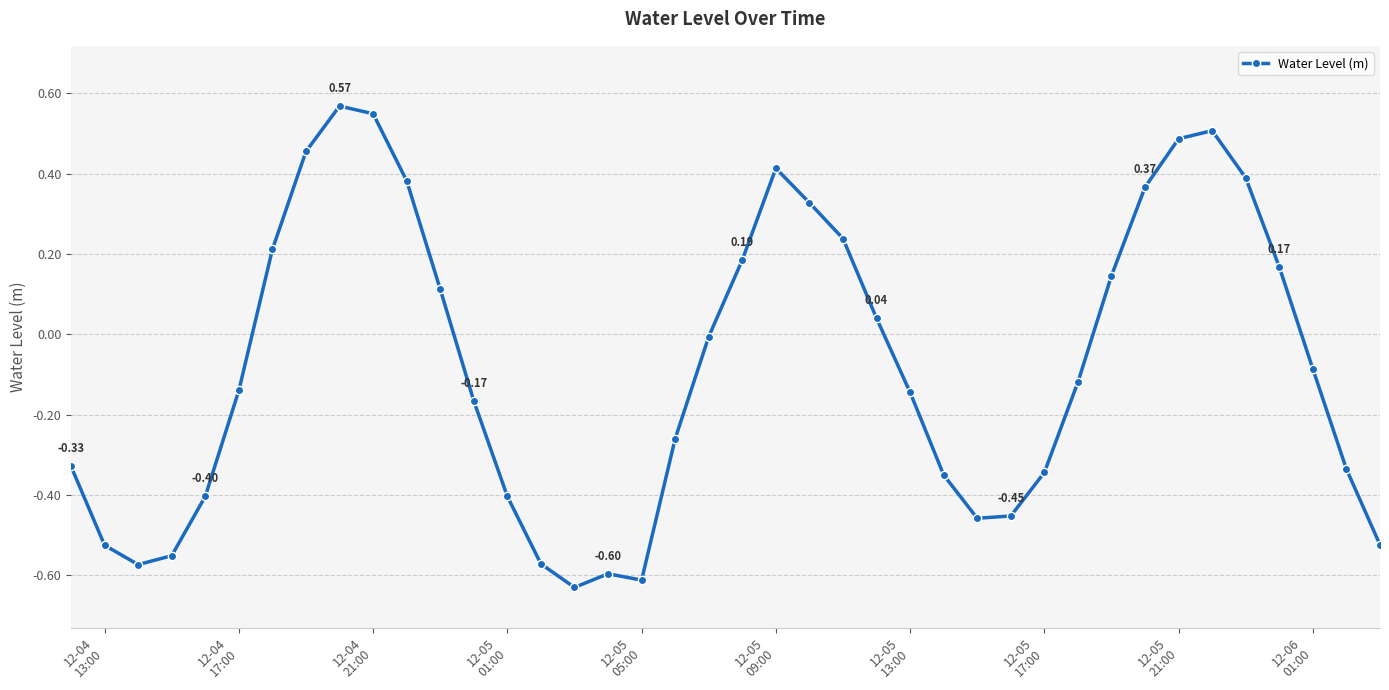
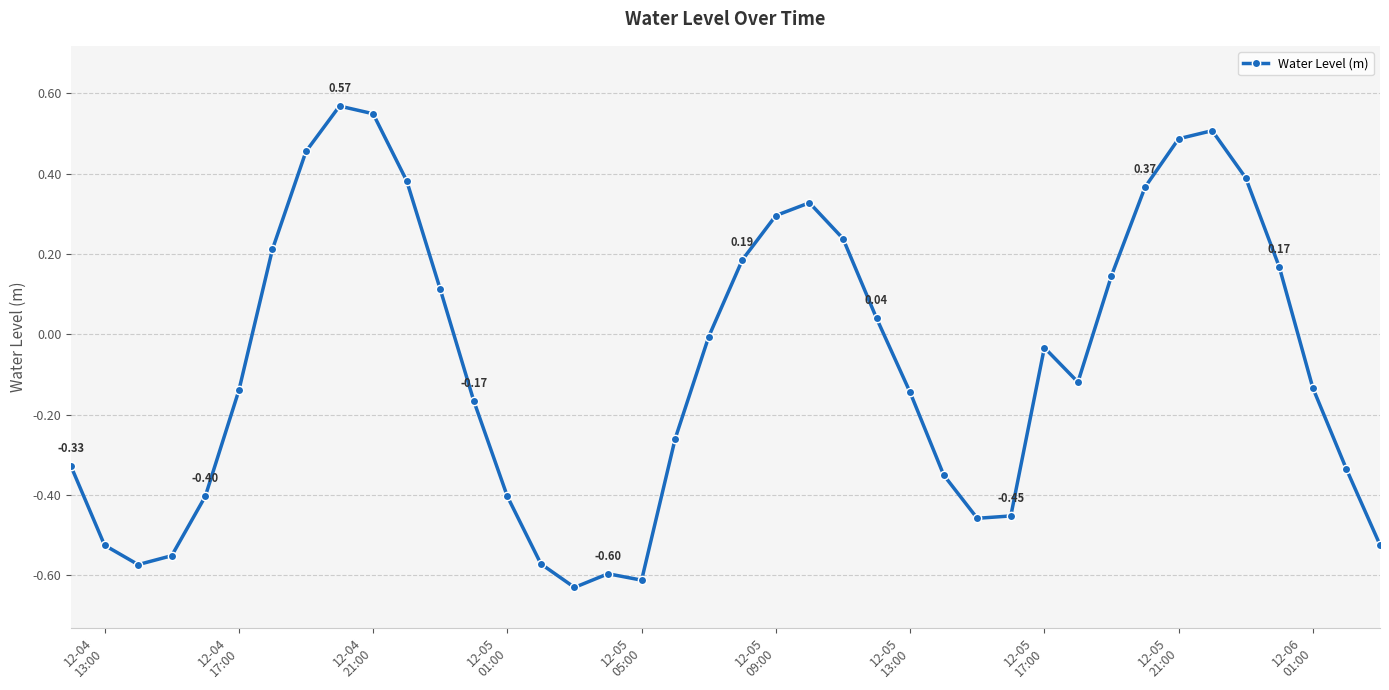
12-05 09:00: 0.41 -> 0.30
12-05 17:00: -0.34 -> -0.03
12-06 01:00: -0.09 -> -0.13
